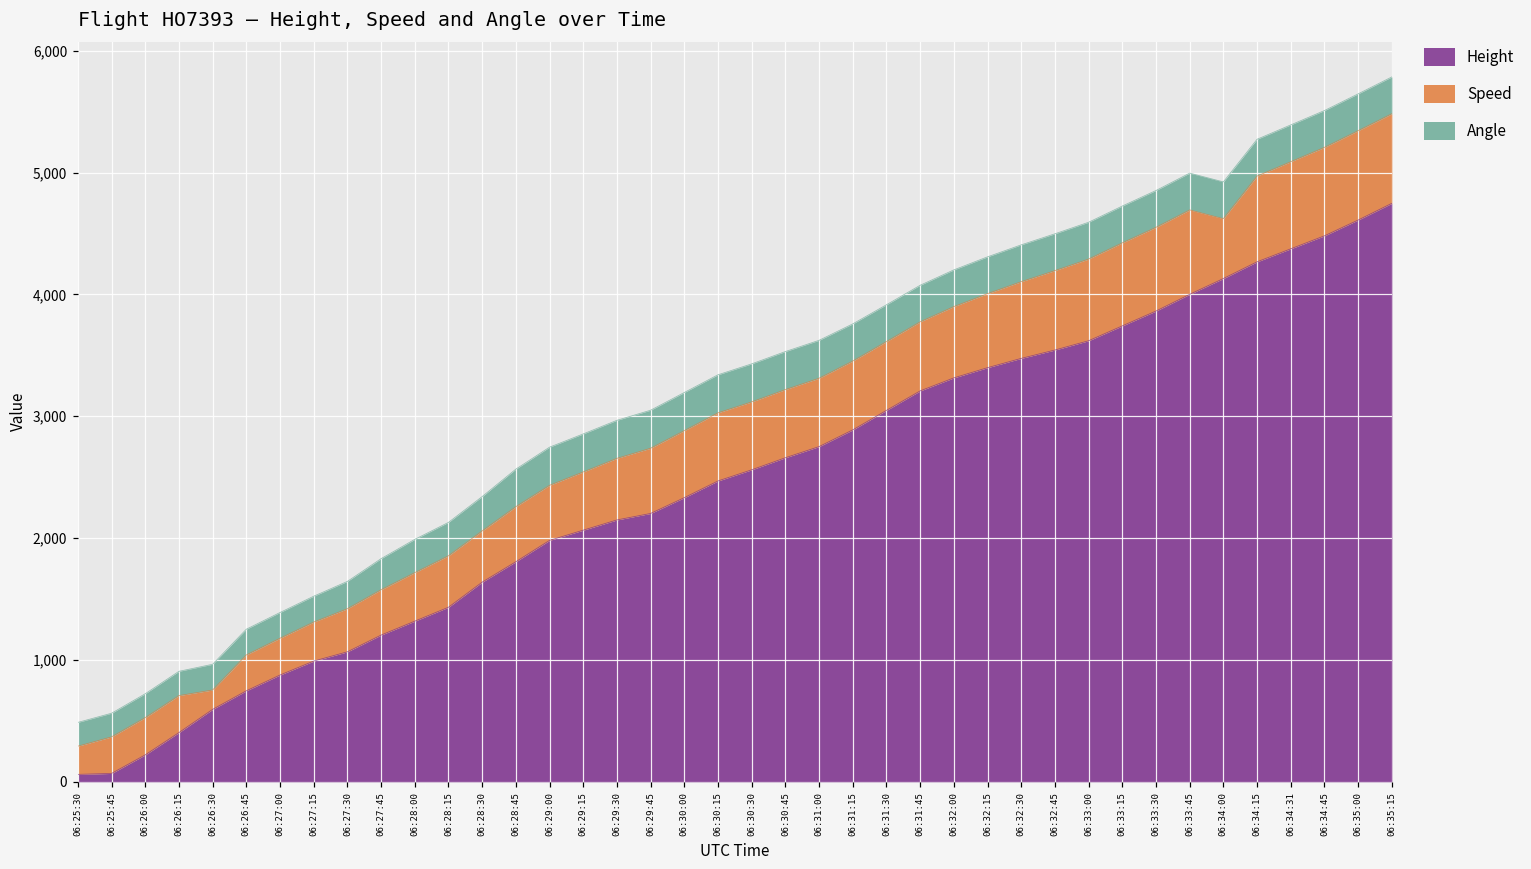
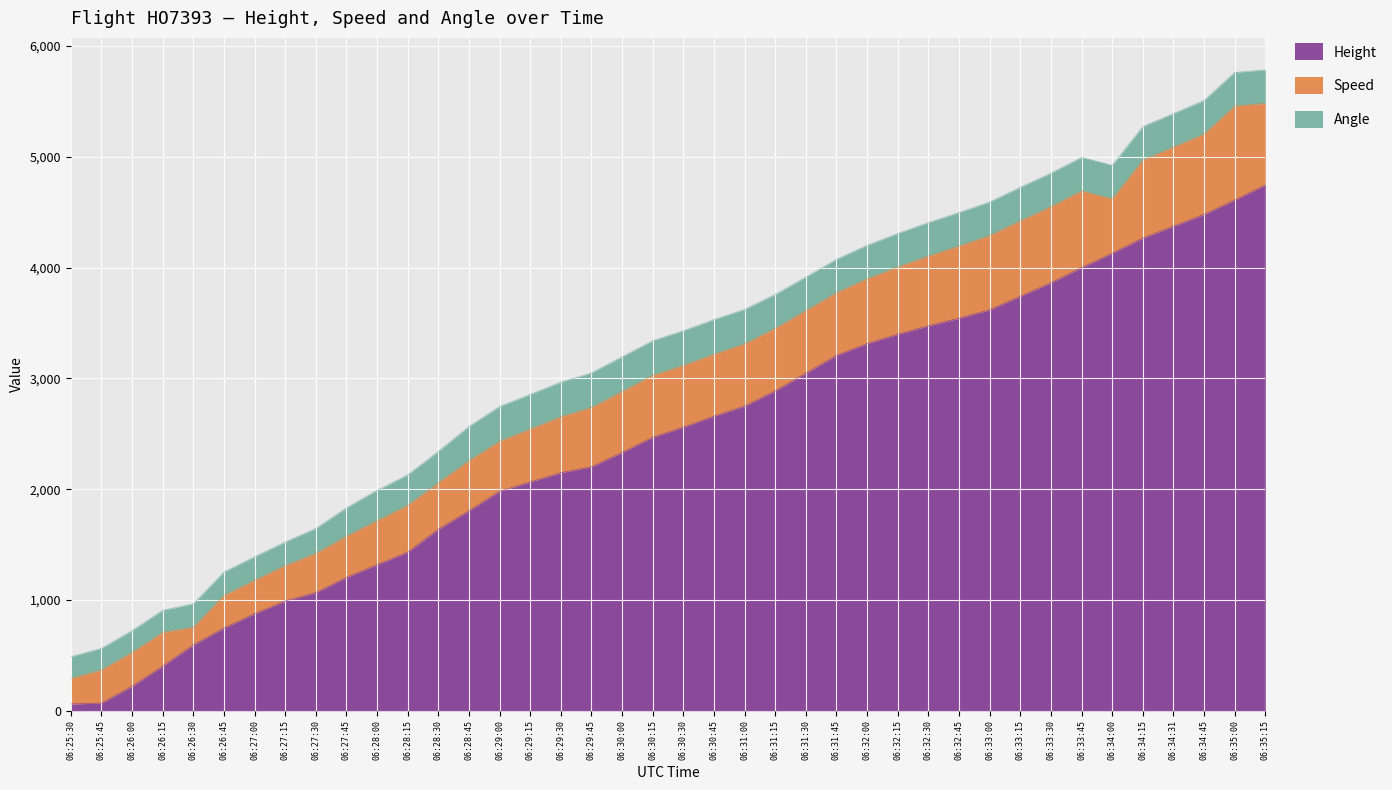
Speed, 06:35:00: 730 -> 850
